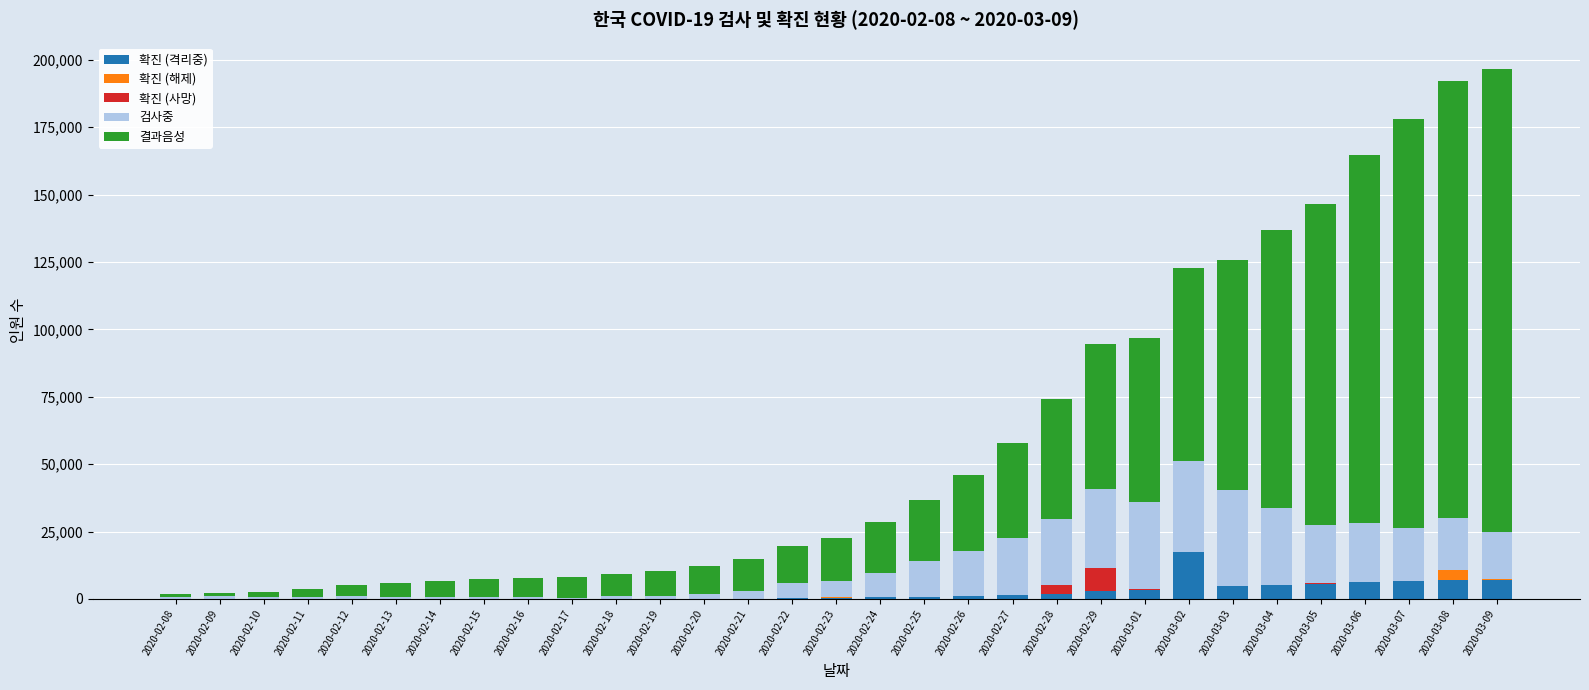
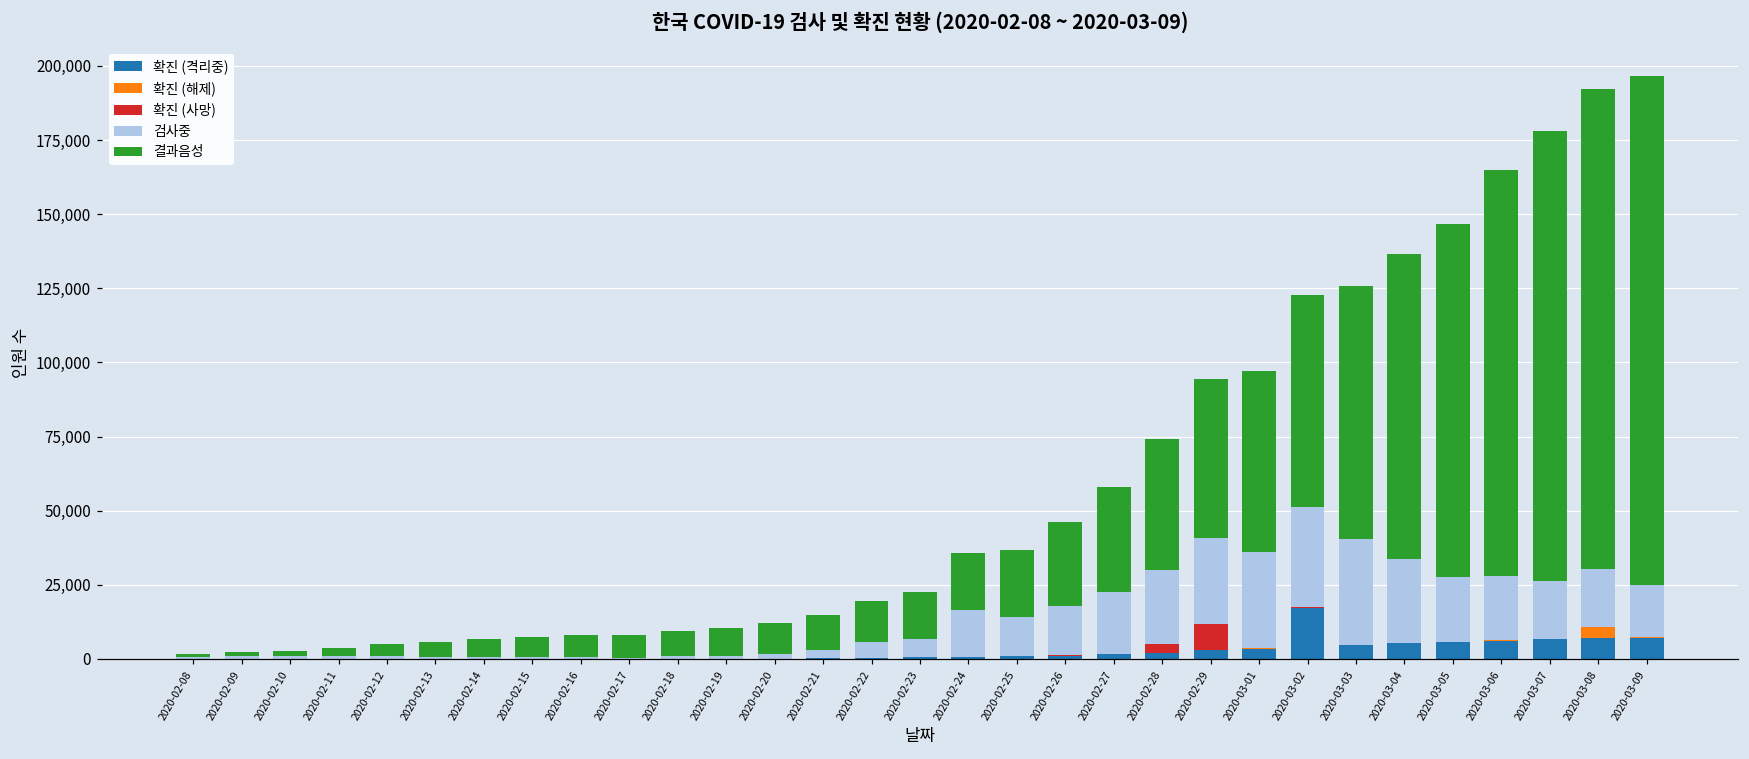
검사중, 2020-02-24: 9,000 -> 16,000
